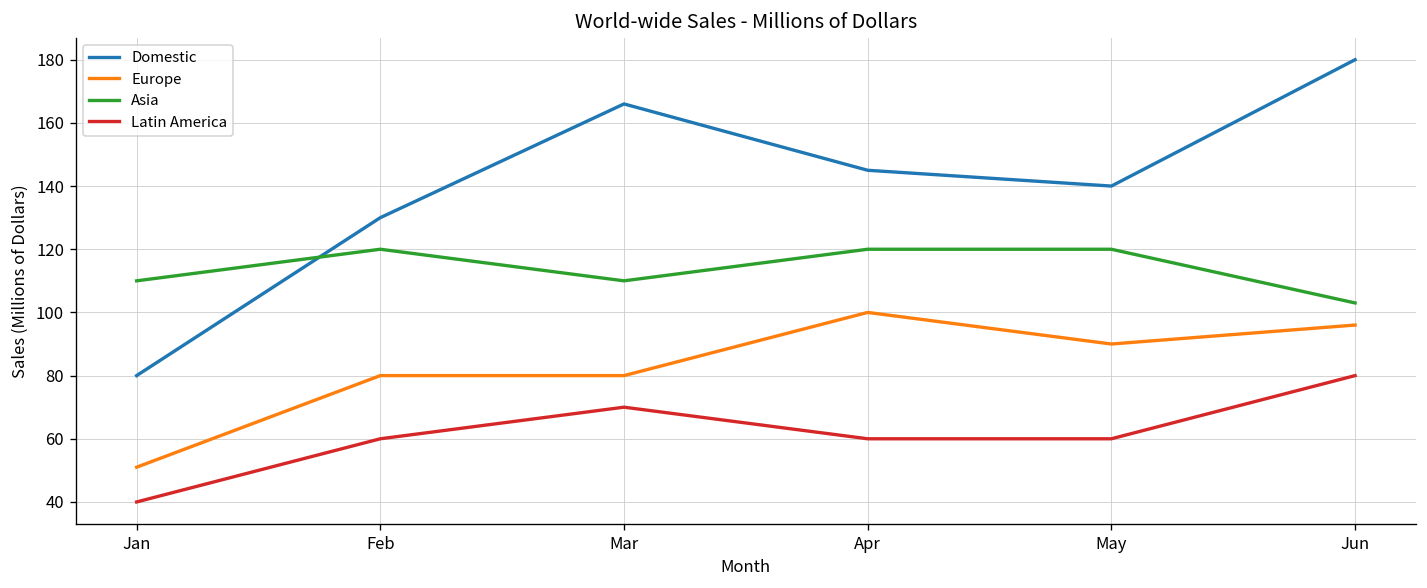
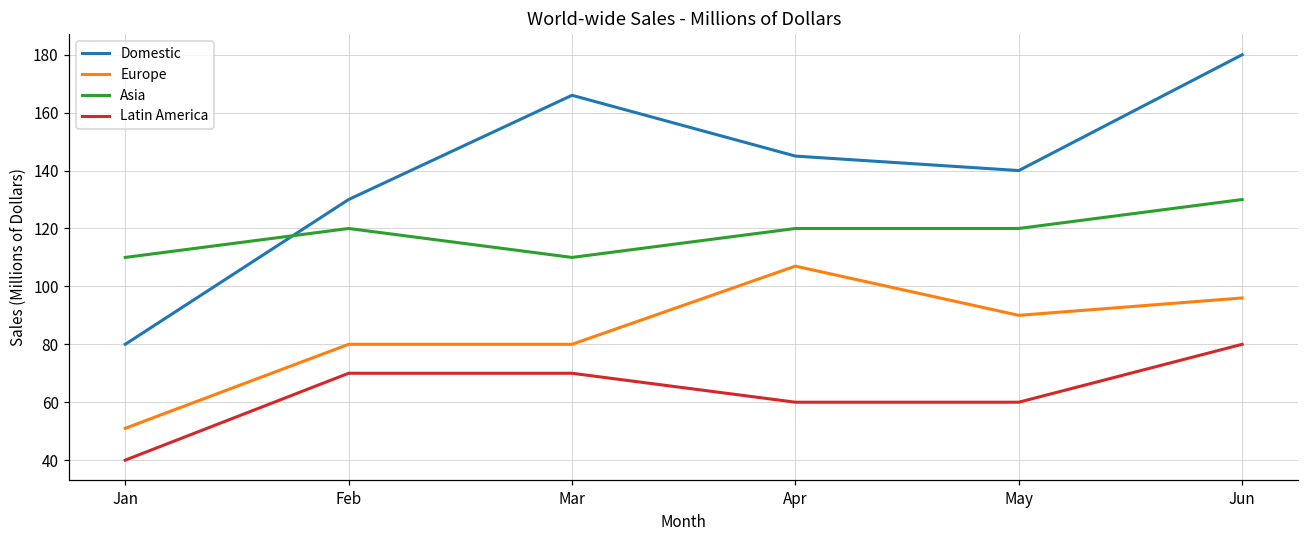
Latin America, Feb: 60 -> 70
Europe, Apr: 100 -> 107
Asia, Jun: 103 -> 130
